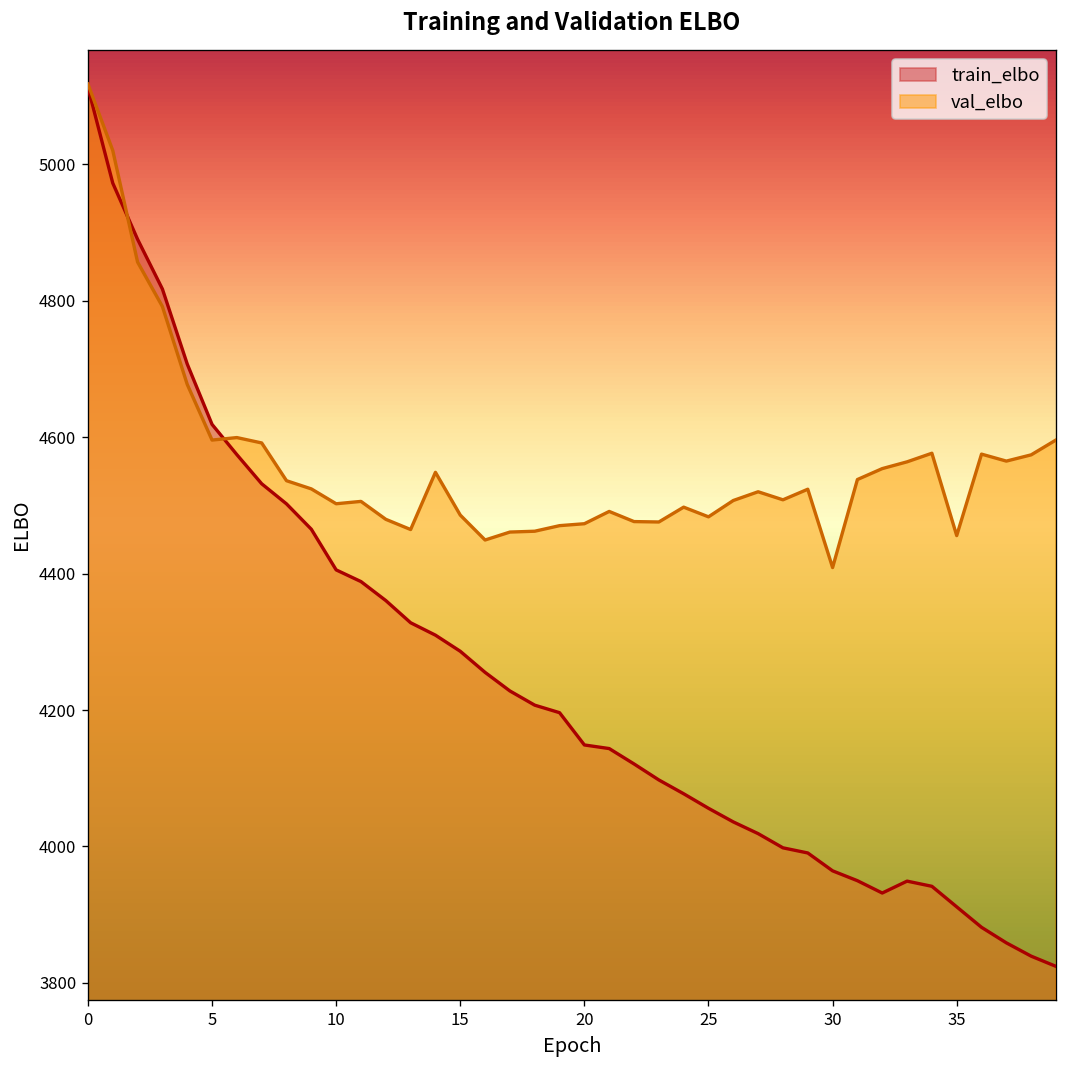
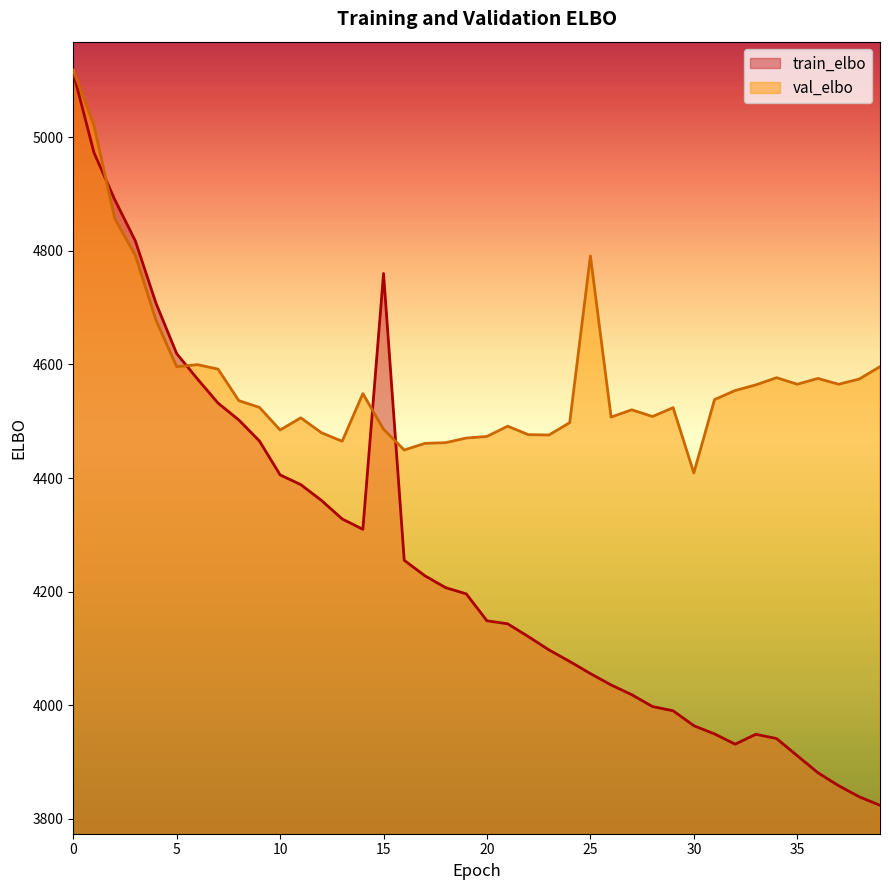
val_elbo, 10: 4500 -> 4480
train_elbo, 15: 4290 -> 4760
val_elbo, 25: 4480 -> 4790
val_elbo, 35: 4460 -> 4570
